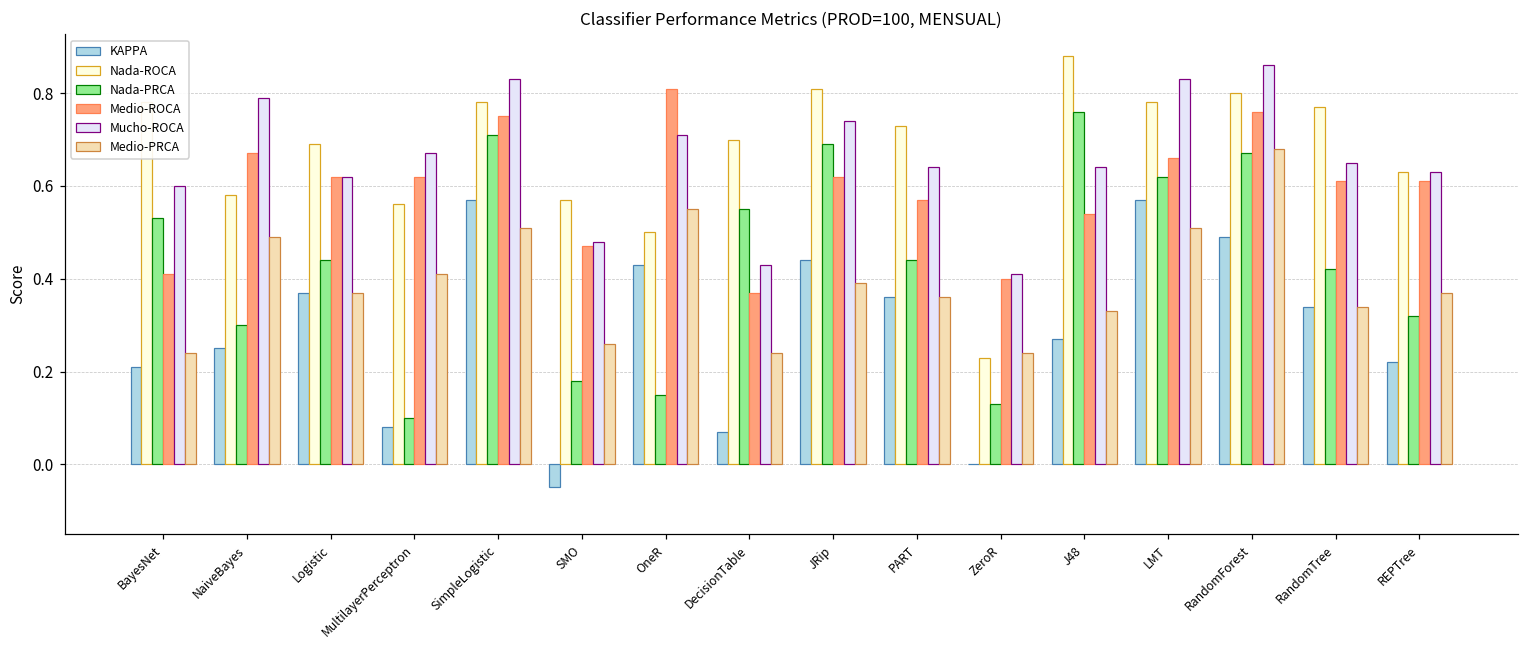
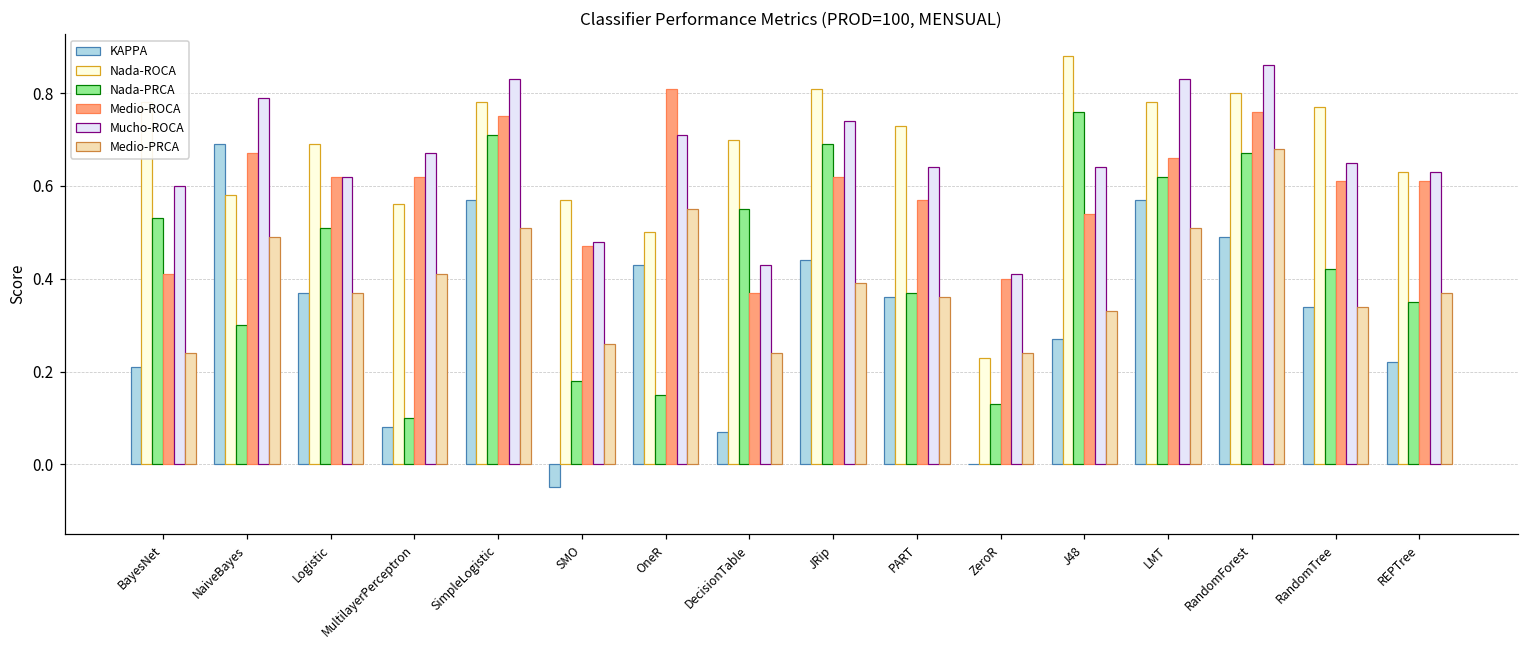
KAPPA, NaiveBayes: 0.25 -> 0.69
Nada-PRCA, Logistic: 0.44 -> 0.51
Nada-PRCA, PART: 0.44 -> 0.37
Nada-PRCA, REPTree: 0.32 -> 0.35
